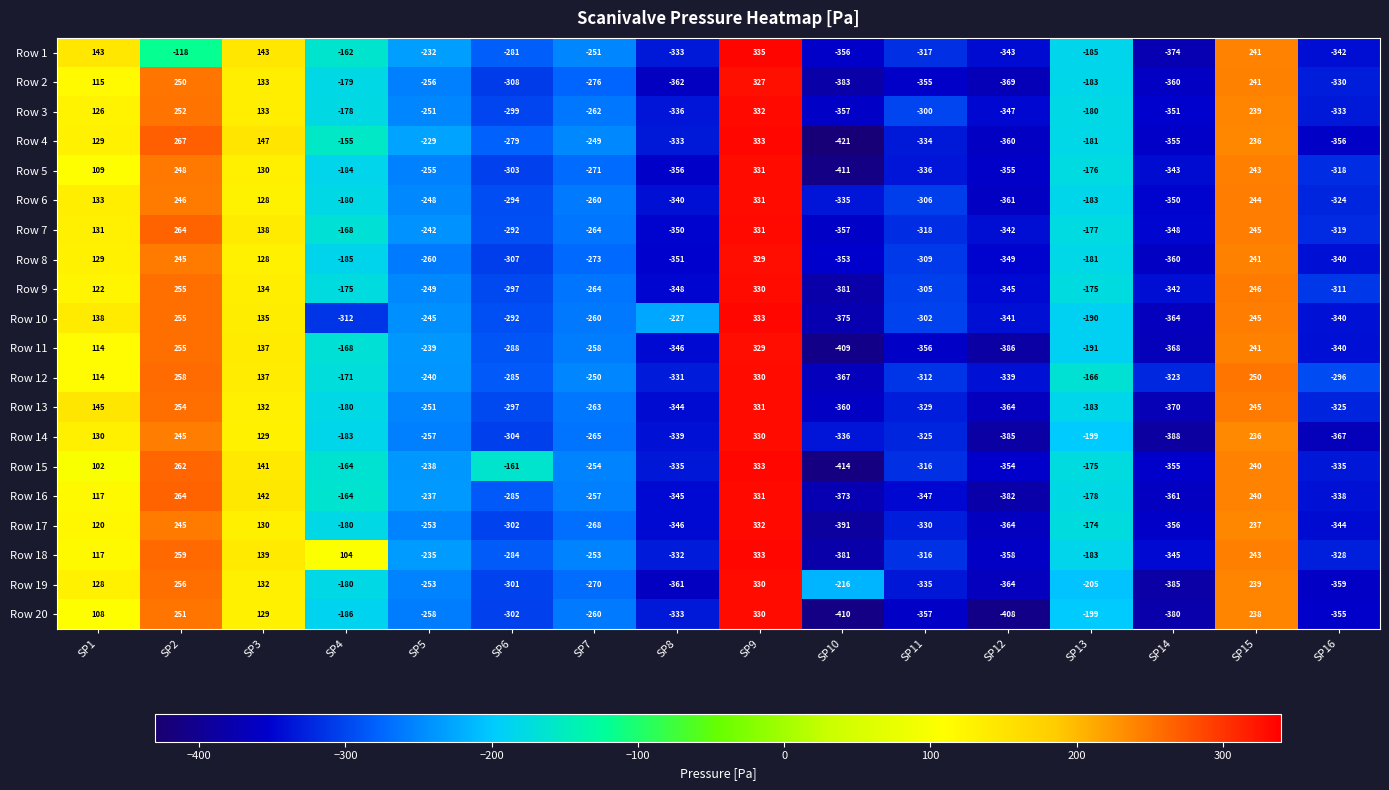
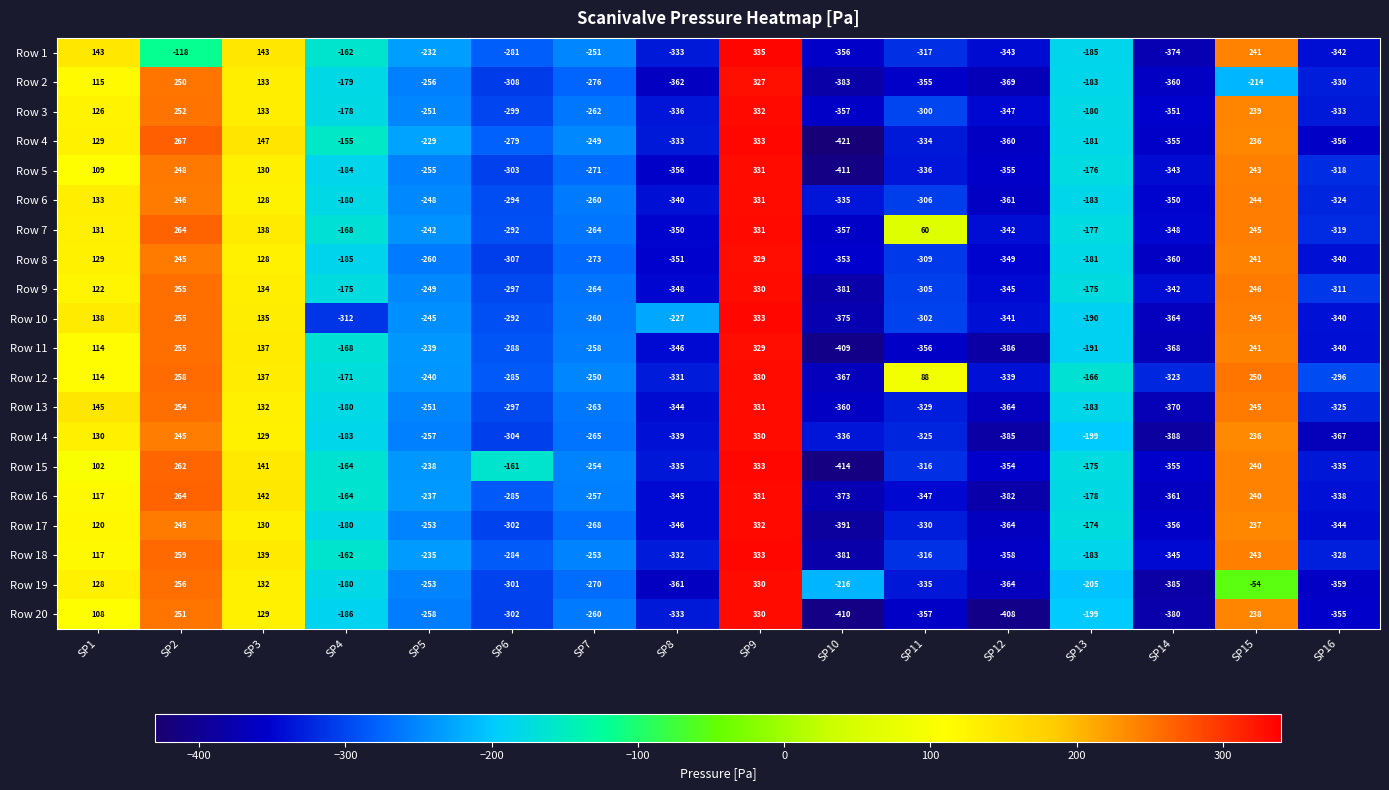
Row 2, SP15: 241 -> -214
Row 7, SP11: -318 -> 60
Row 12, SP11: -312 -> 88
Row 18, SP4: 104 -> -162
Row 19, SP15: 239 -> -54
